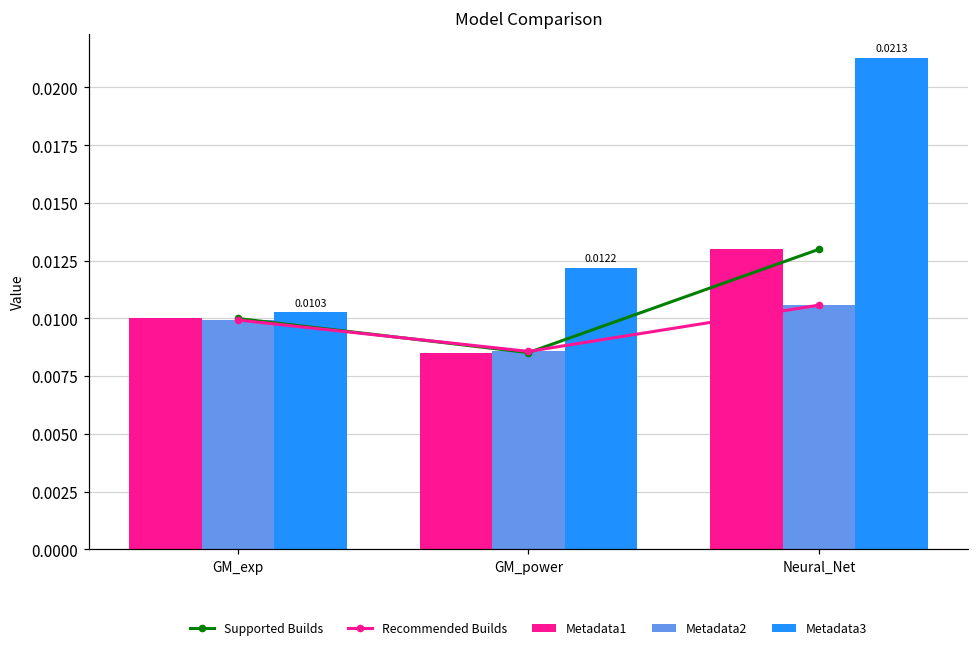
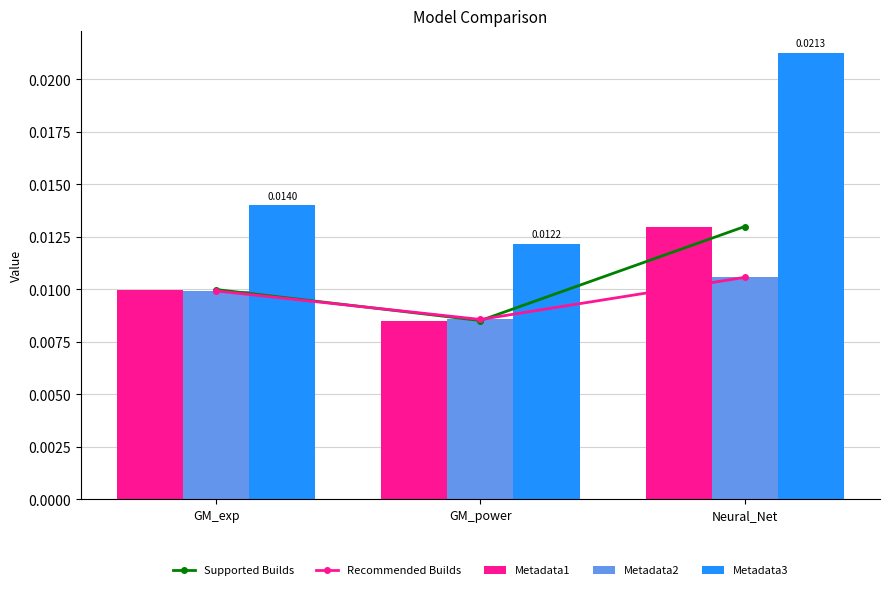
Metadata3, GM_exp: 0.0103 -> 0.0140
